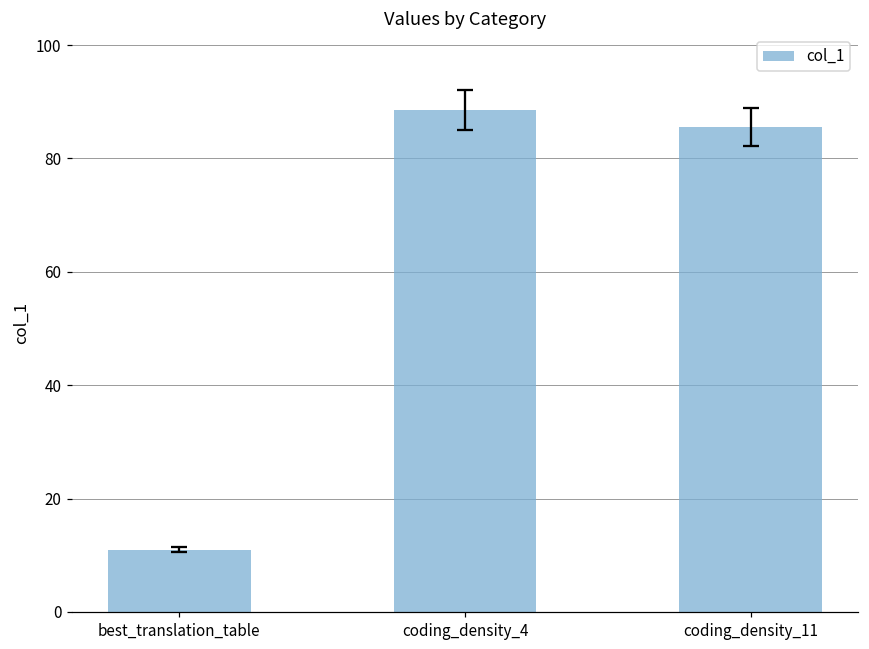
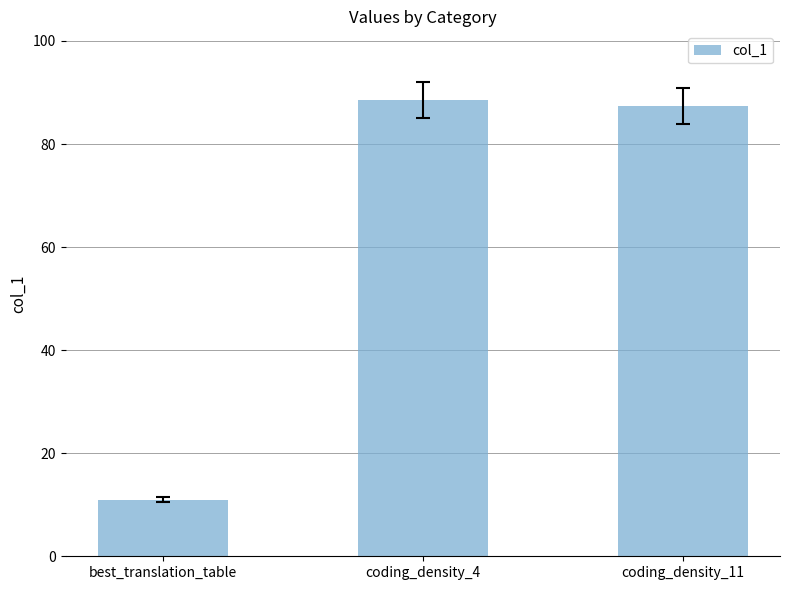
col_1, coding_density_11: 86 -> 87
